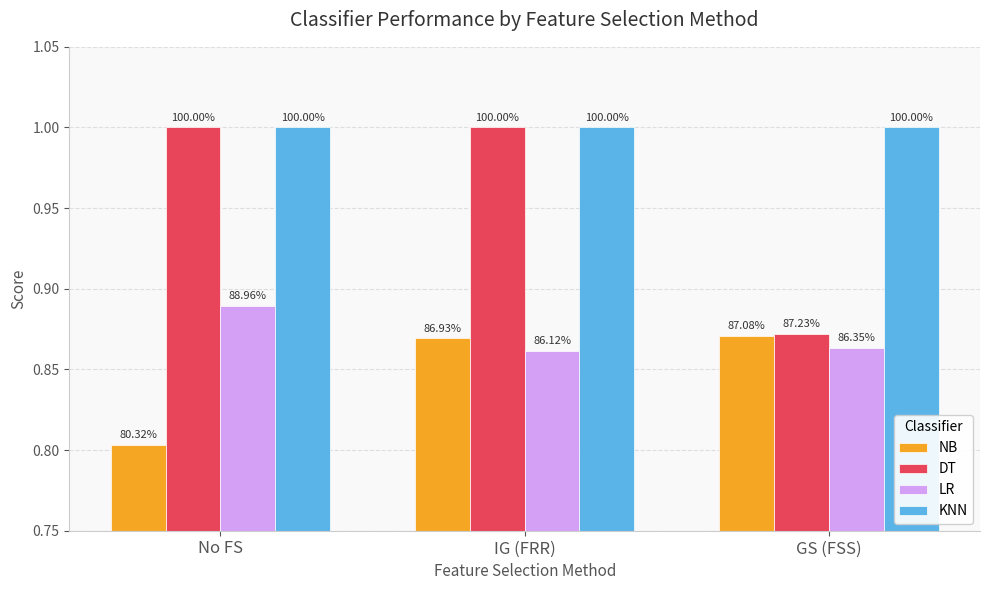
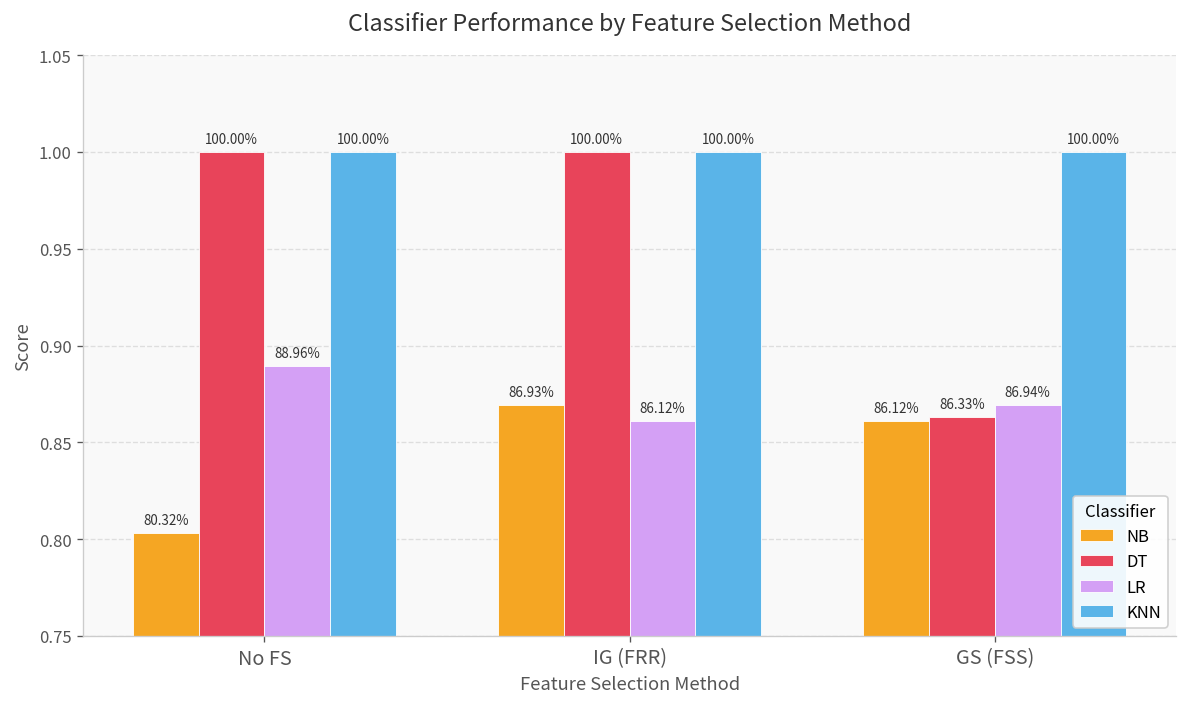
NB, GS (FSS): 87.08% -> 86.12%
DT, GS (FSS): 87.23% -> 86.33%
LR, GS (FSS): 86.35% -> 86.94%
